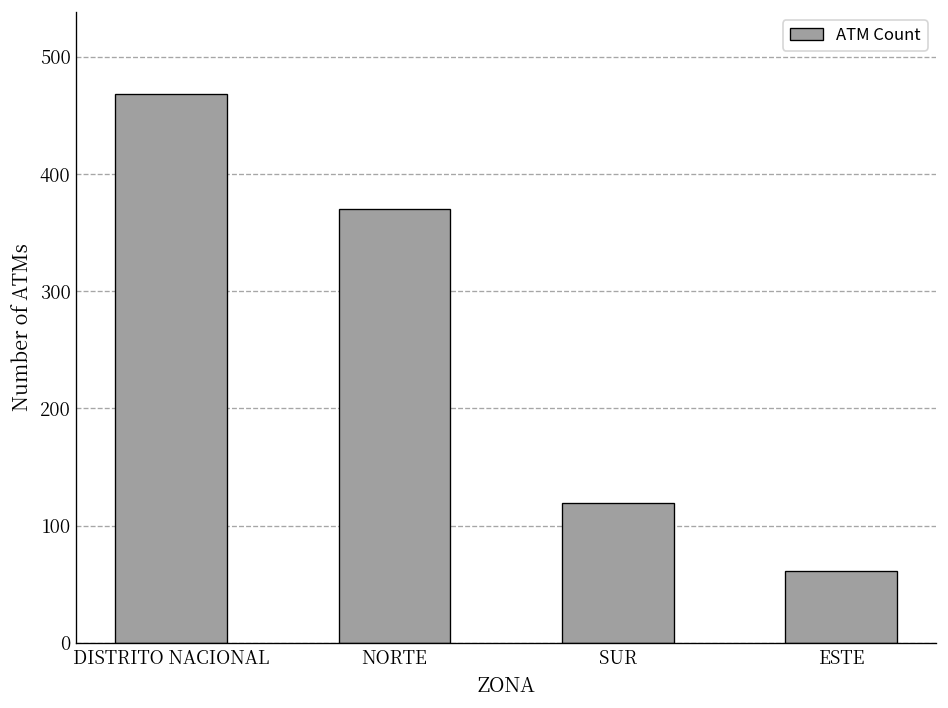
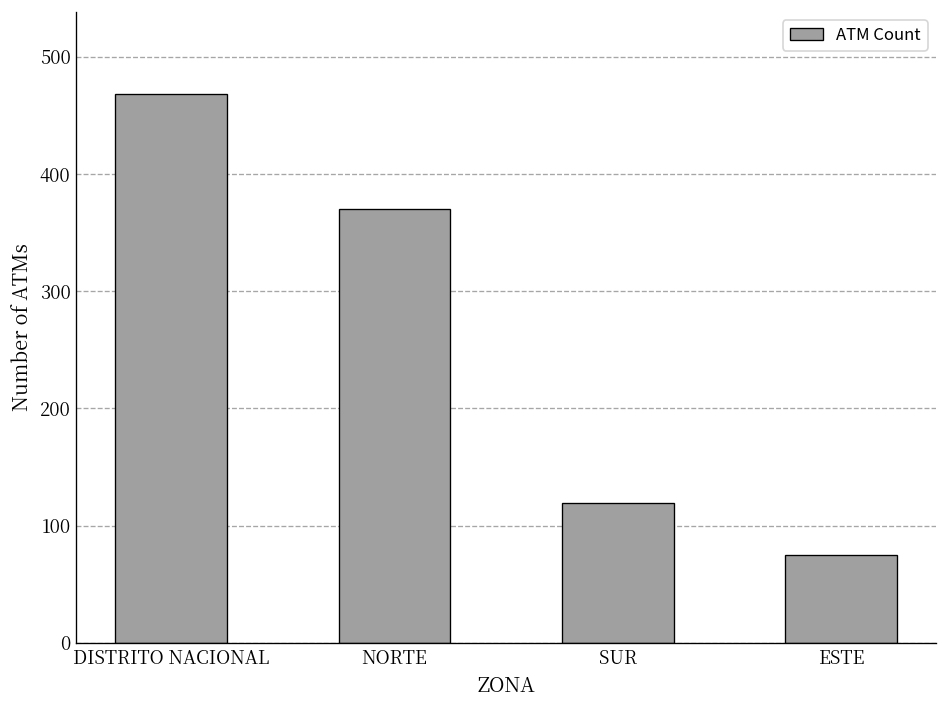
ESTE: 60 -> 80
